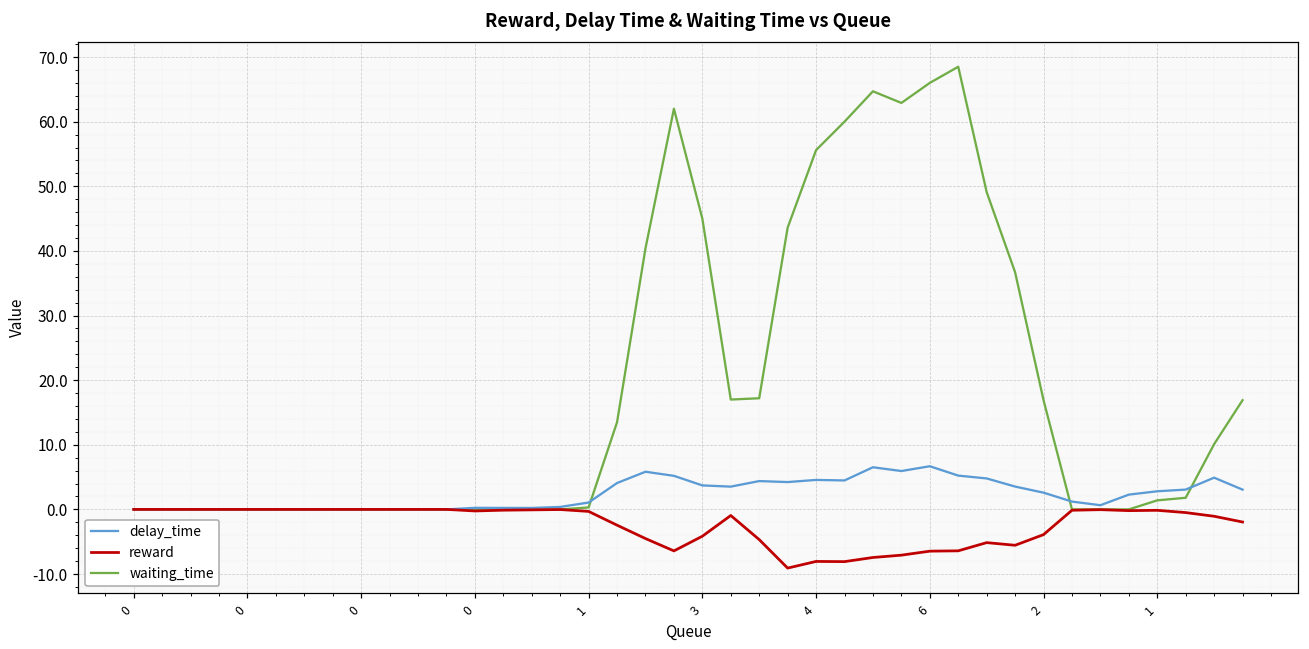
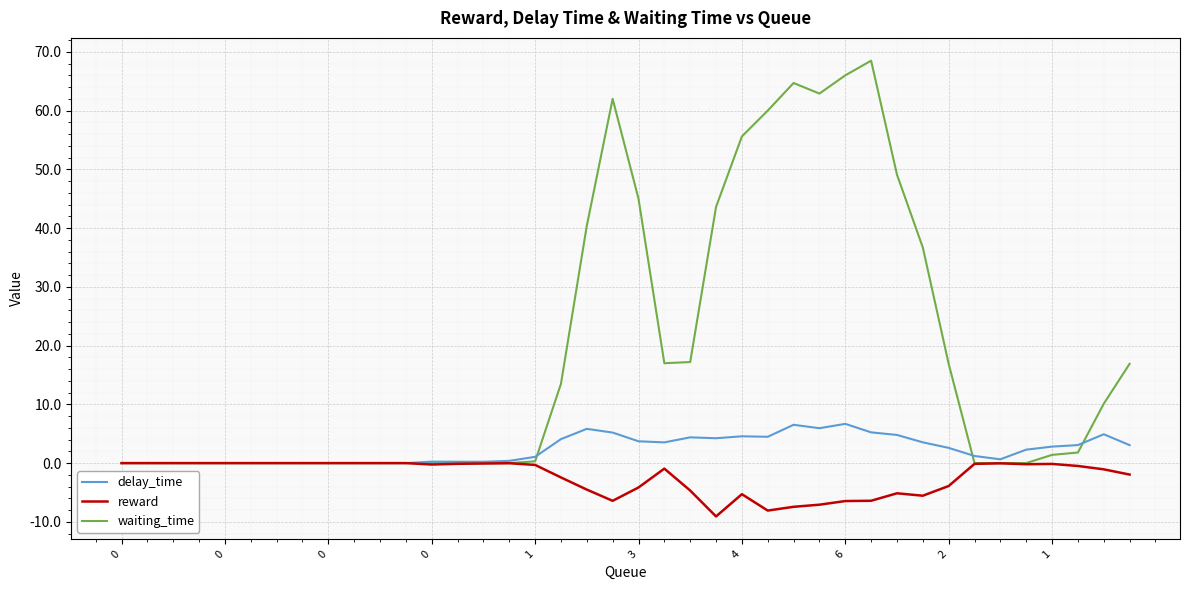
reward, 4: -8 -> -5
